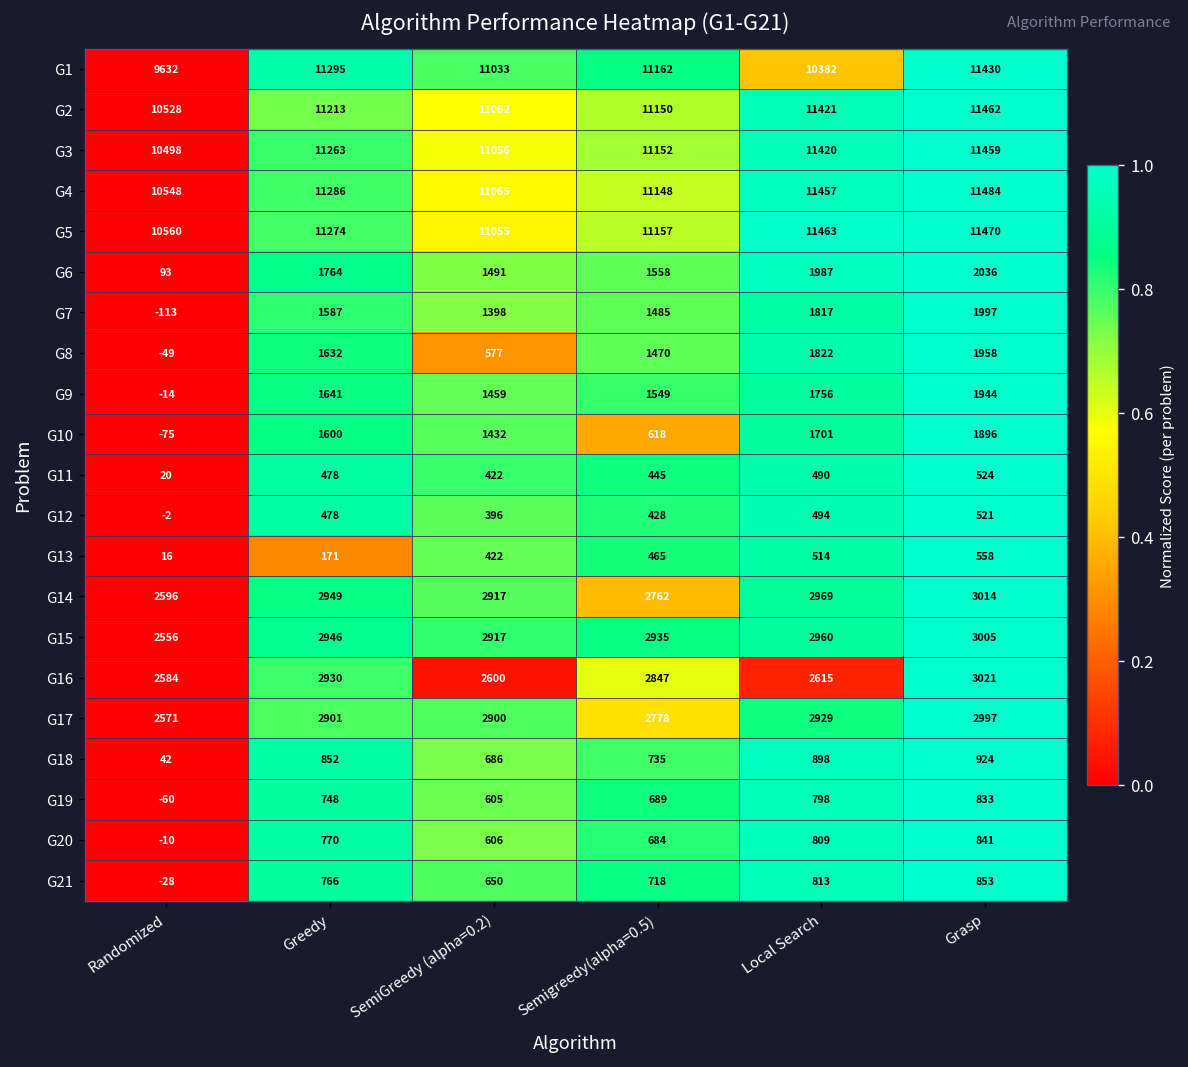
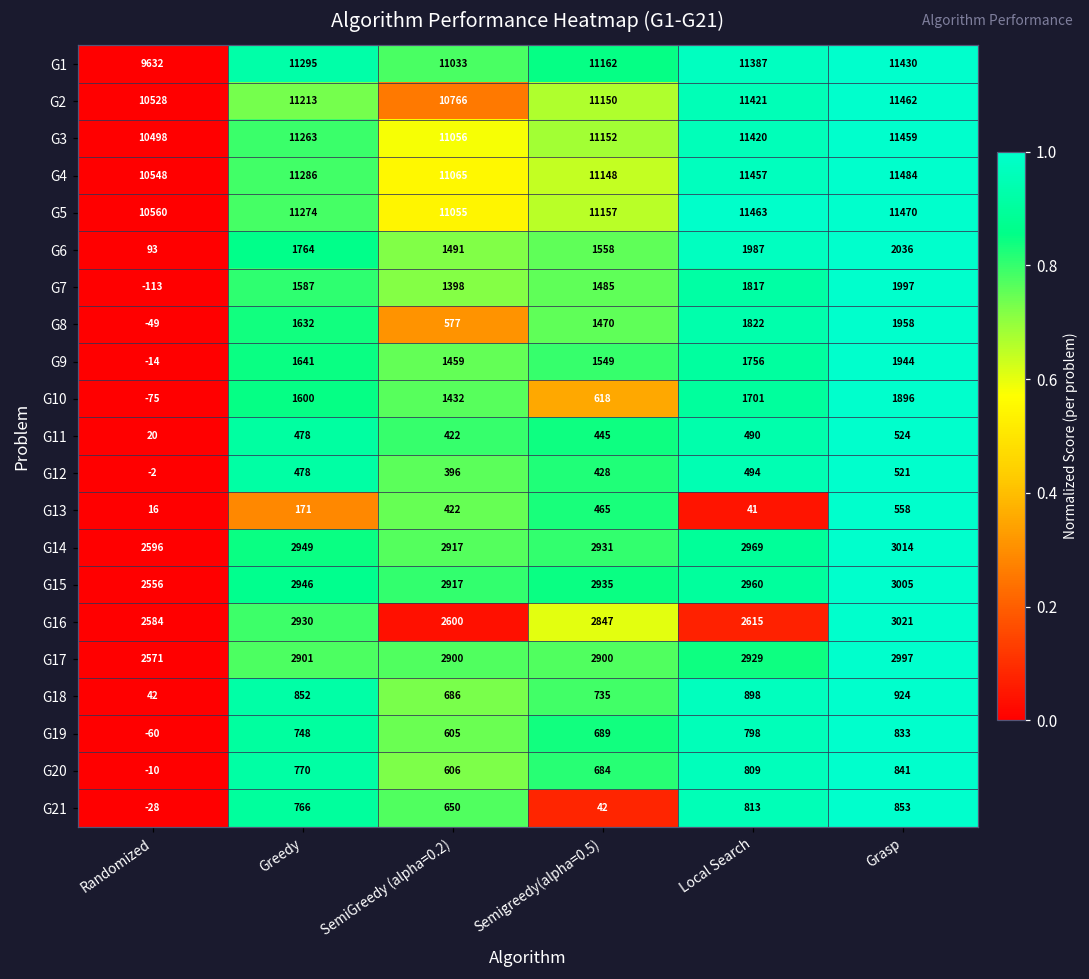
G1, Local Search: 10382 -> 11387
G2, SemiGreedy (alpha=0.2): 11062 -> 10766
G13, Local Search: 514 -> 41
G14, Semigreedy(alpha=0.5): 2762 -> 2931
G17, Semigreedy(alpha=0.5): 2778 -> 2900
G21, Semigreedy(alpha=0.5): 718 -> 42
